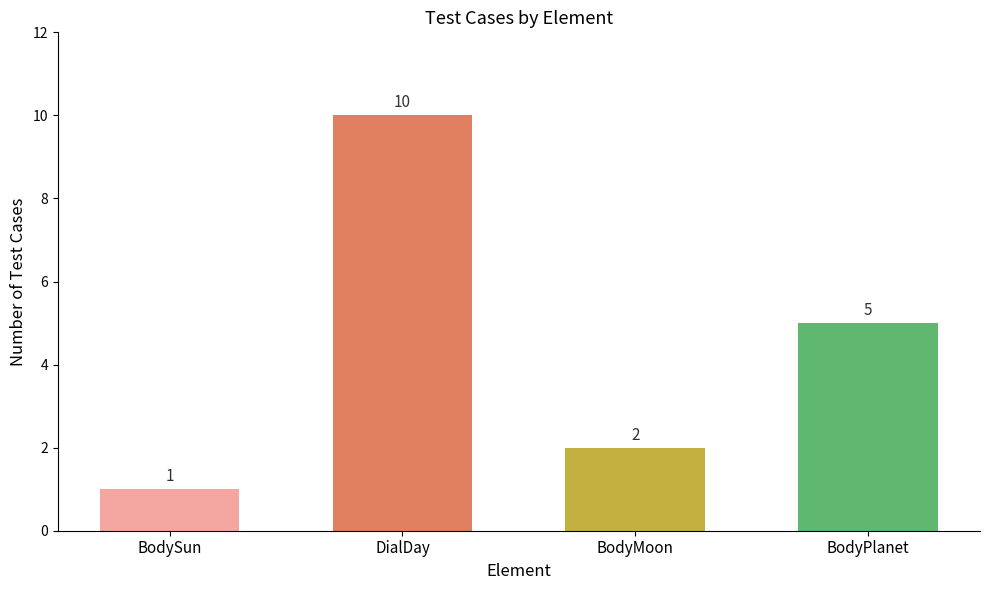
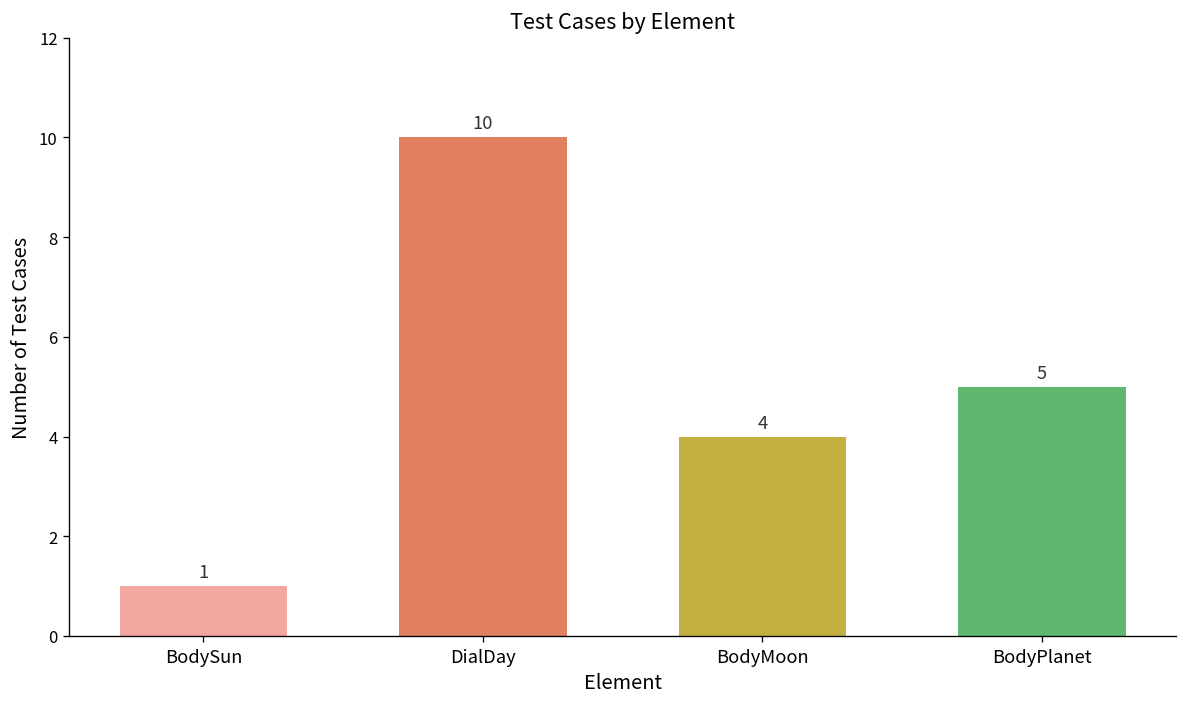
BodyMoon: 2 -> 4
